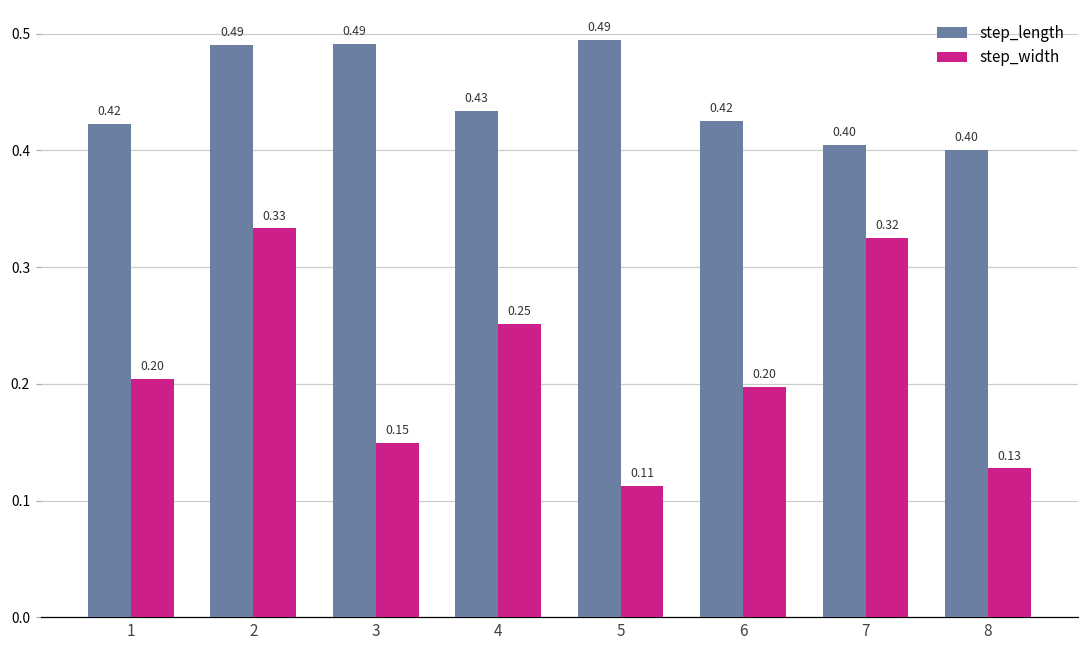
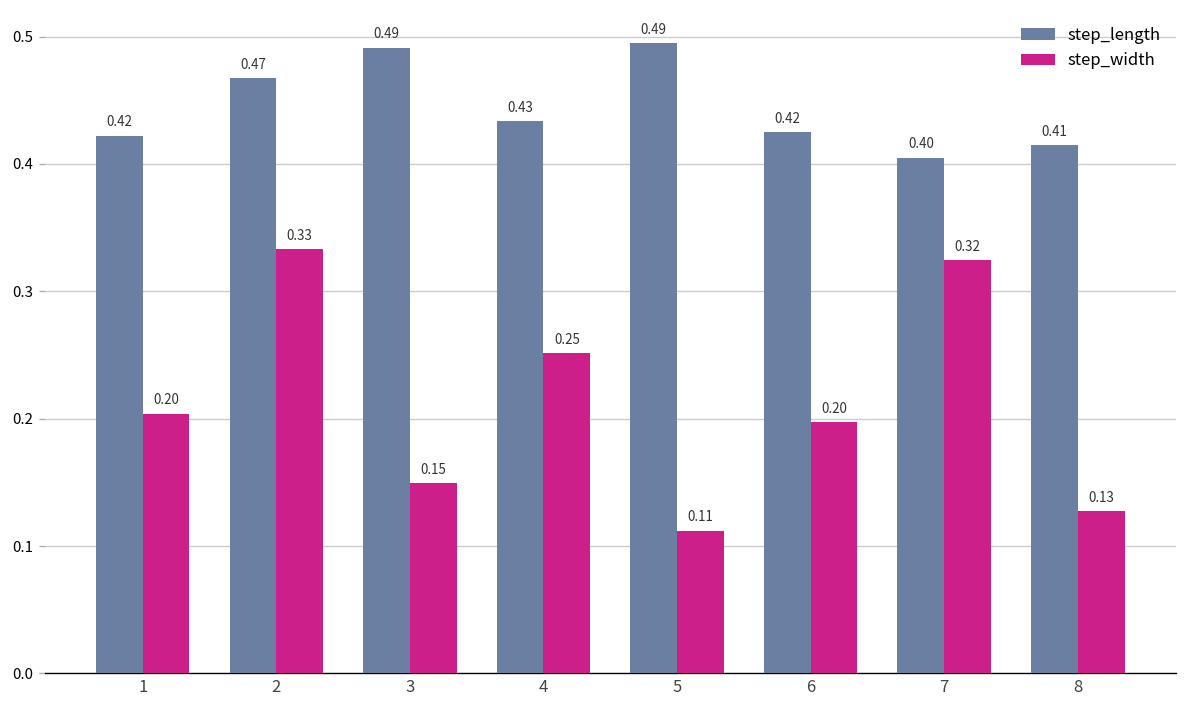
step_length, 2: 0.49 -> 0.47
step_length, 8: 0.40 -> 0.41
